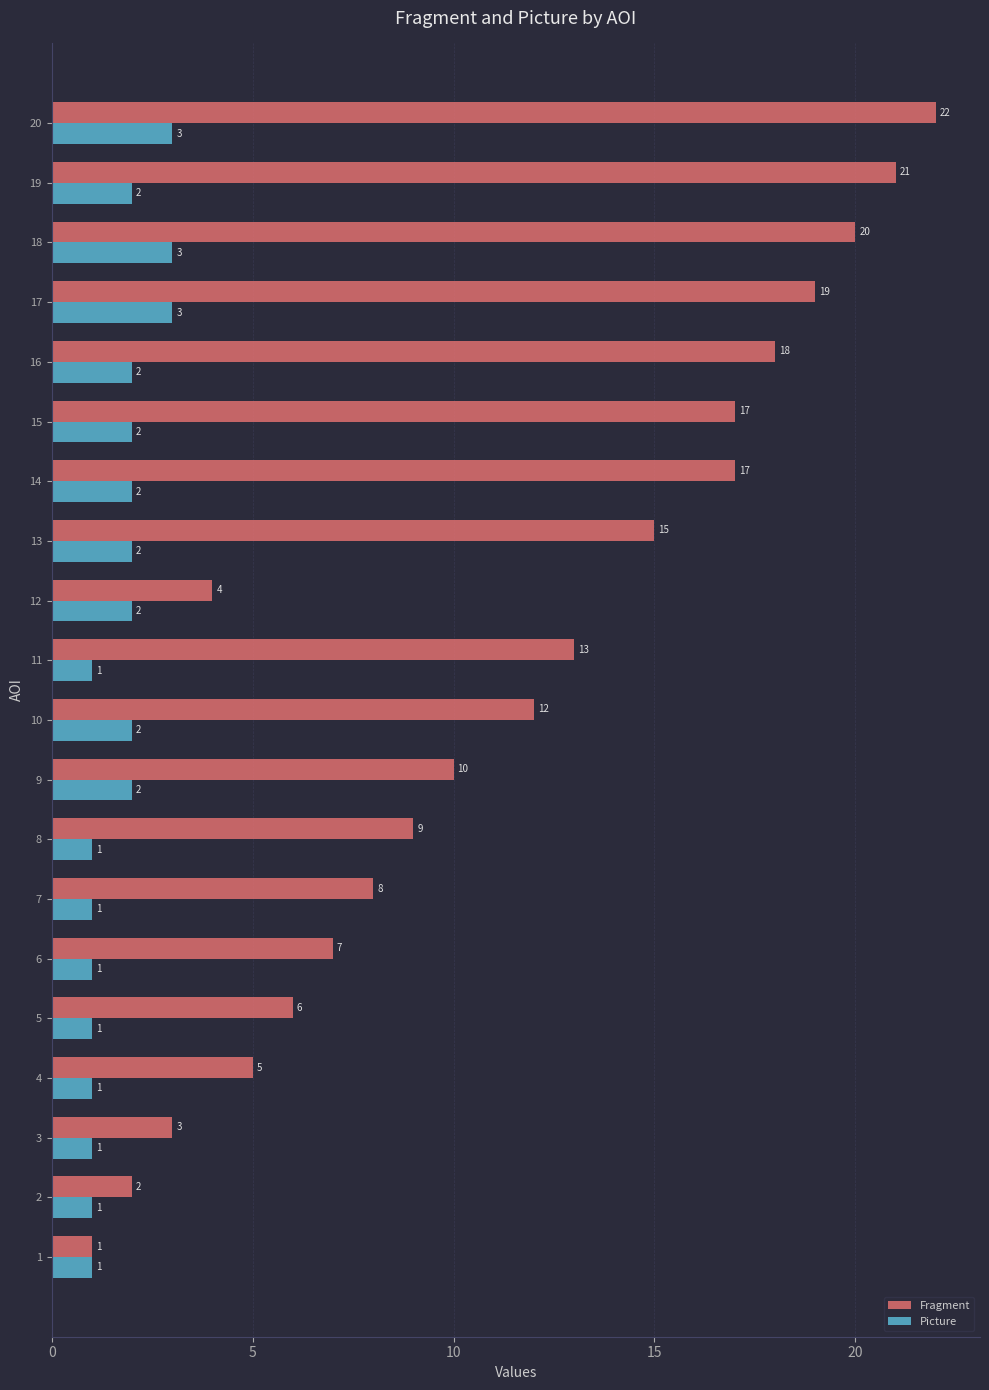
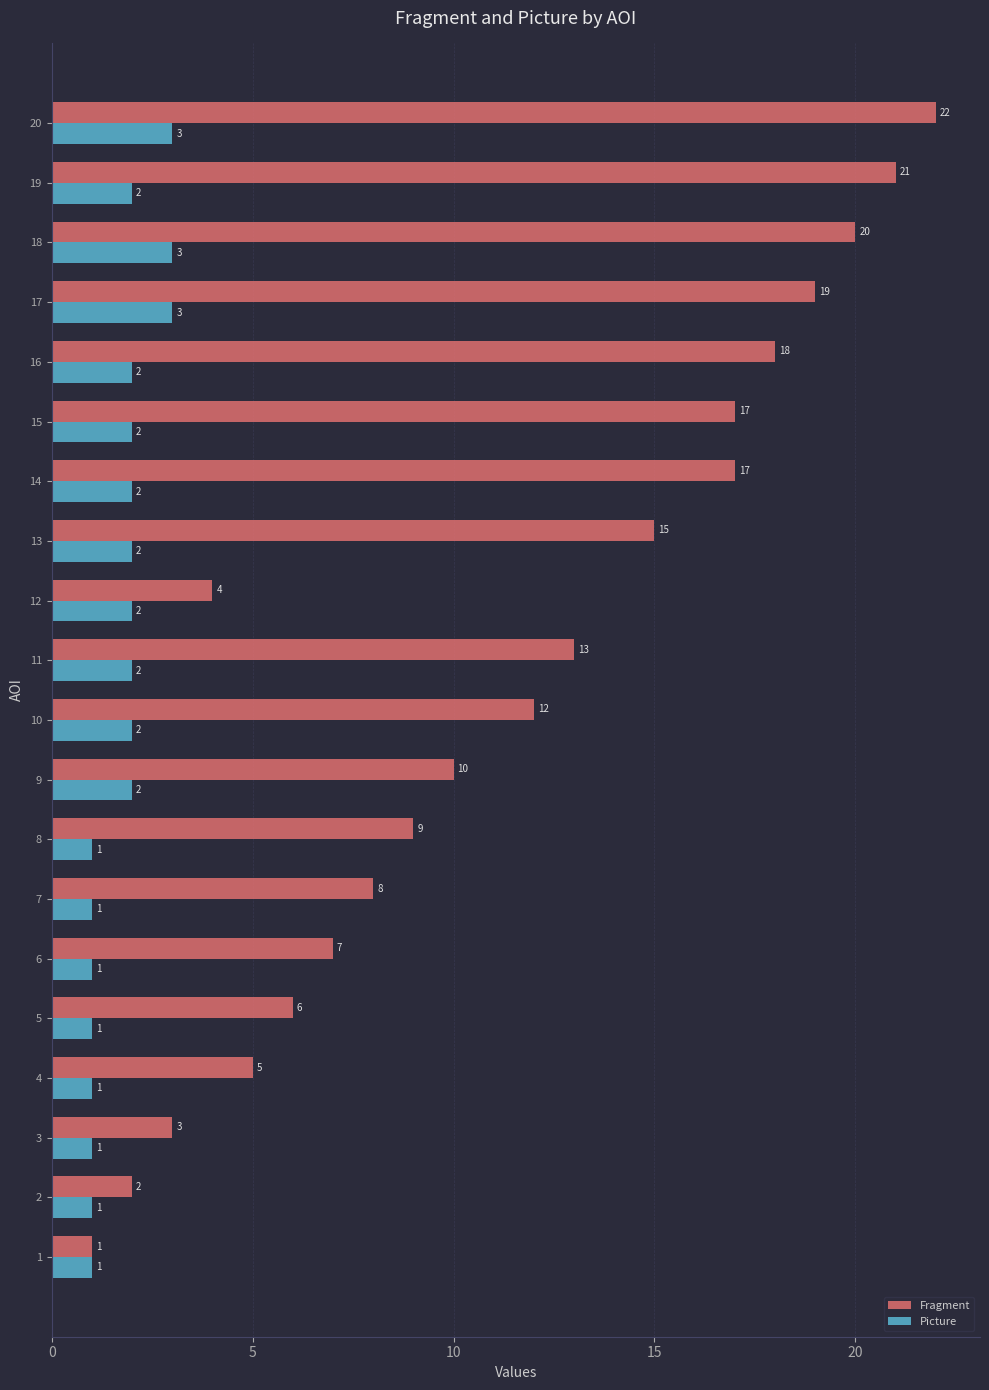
Picture, 11: 1 -> 2
